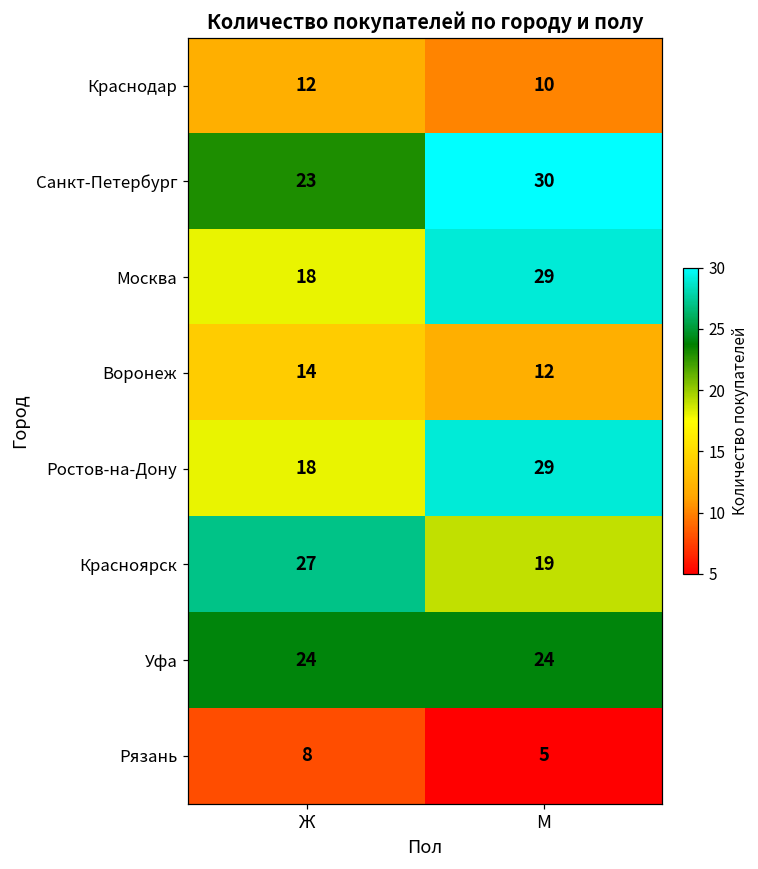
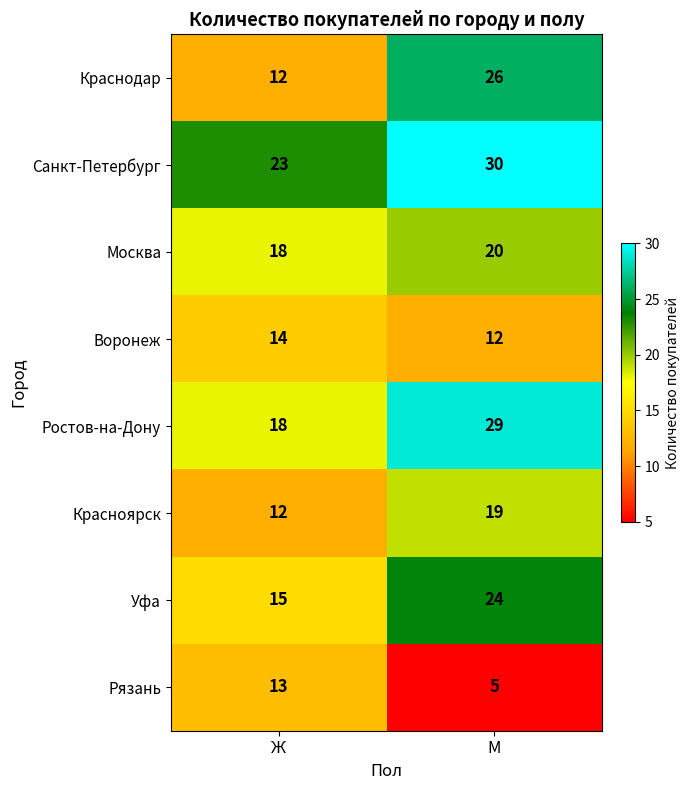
Краснодар, М: 10 -> 26
Москва, М: 29 -> 20
Красноярск, Ж: 27 -> 12
Уфа, Ж: 24 -> 15
Рязань, Ж: 8 -> 13
